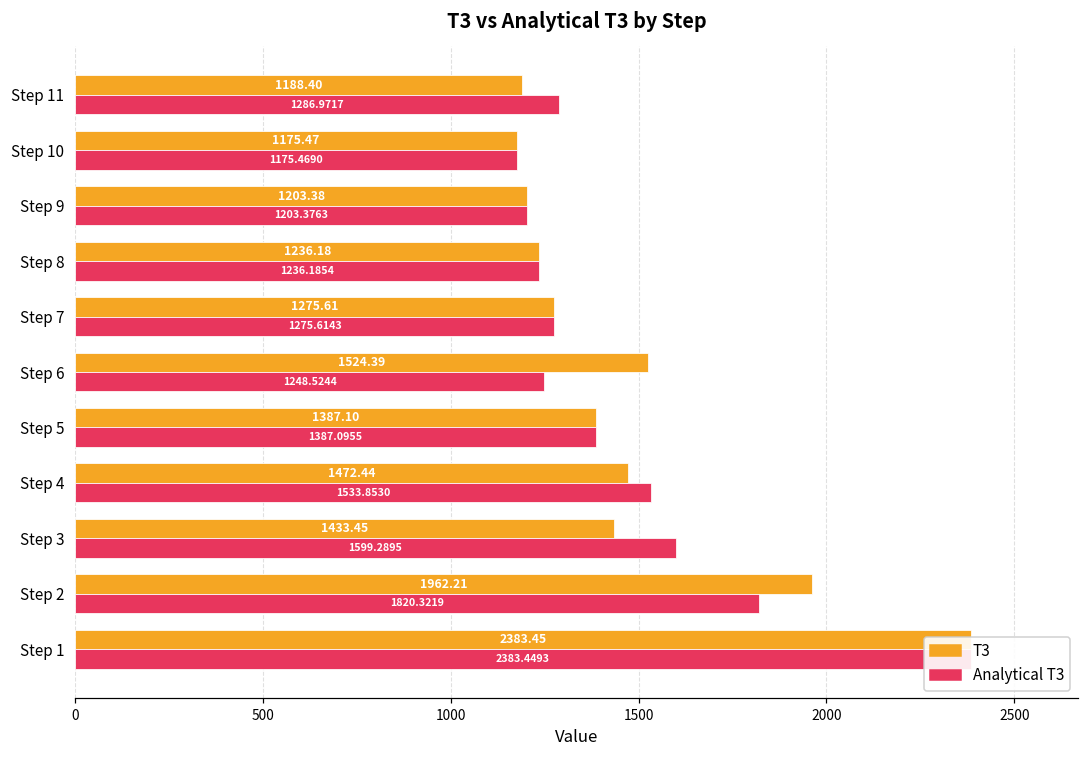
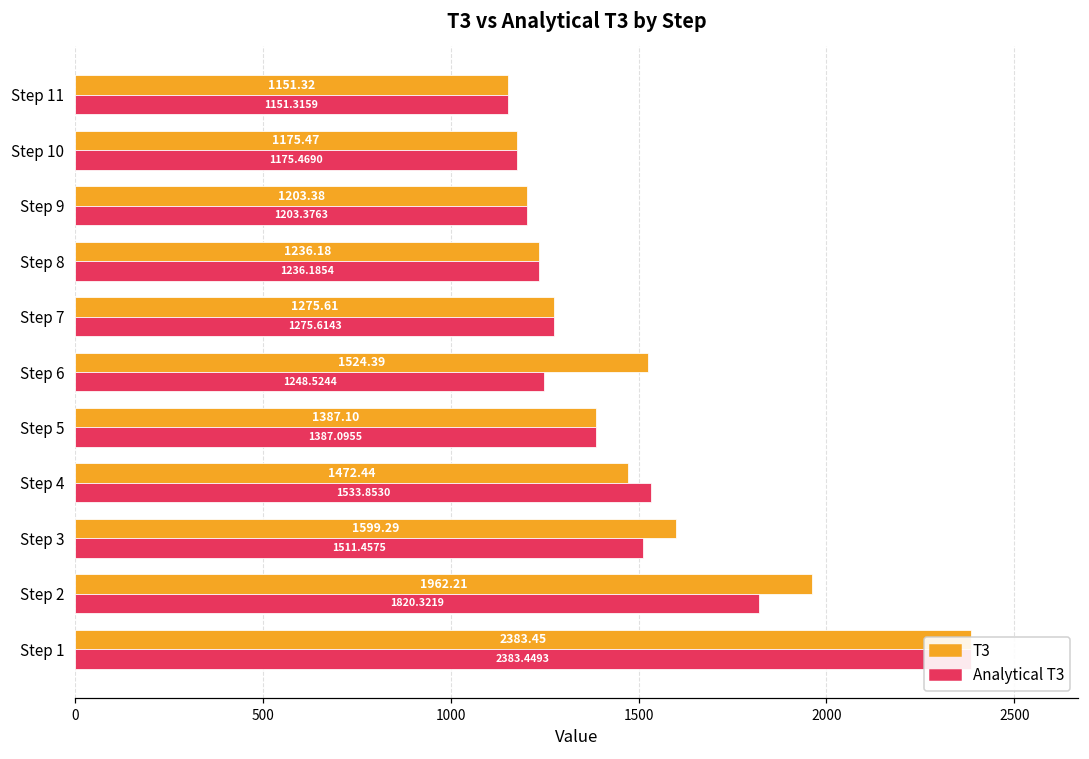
T3, Step 11: 1188.40 -> 1151.32
Analytical T3, Step 11: 1286.9717 -> 1151.3159
T3, Step 3: 1433.45 -> 1599.29
Analytical T3, Step 3: 1599.2895 -> 1511.4575
